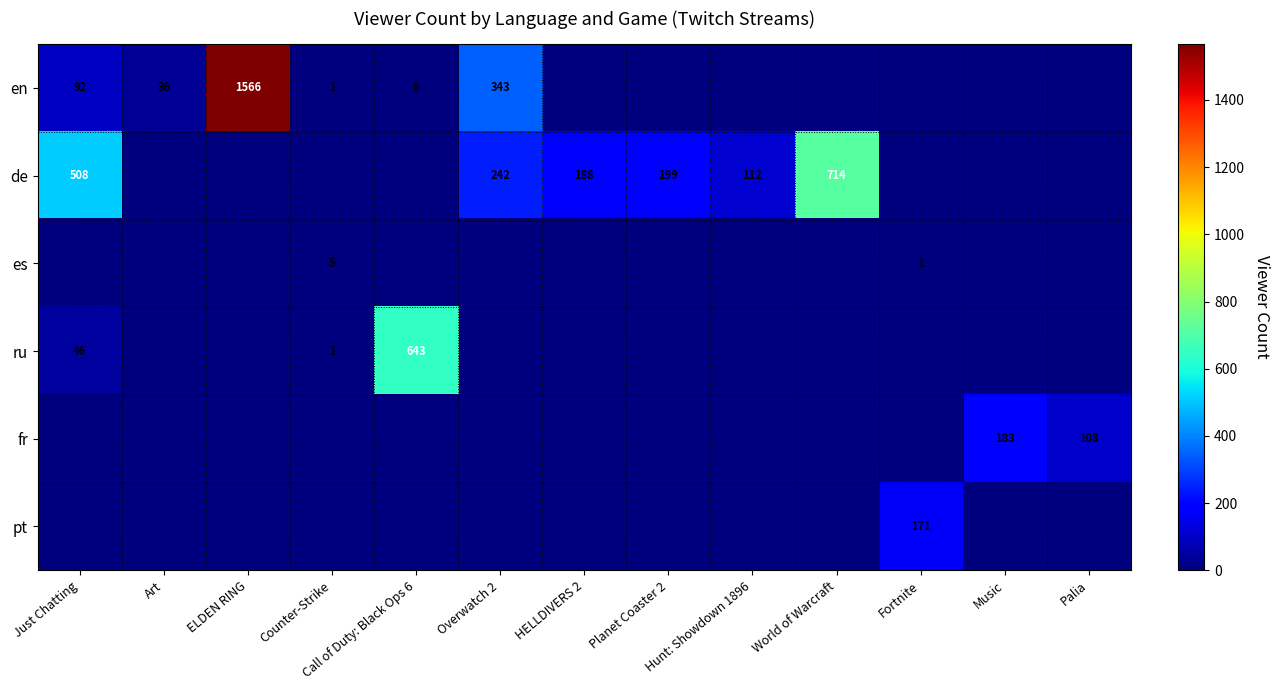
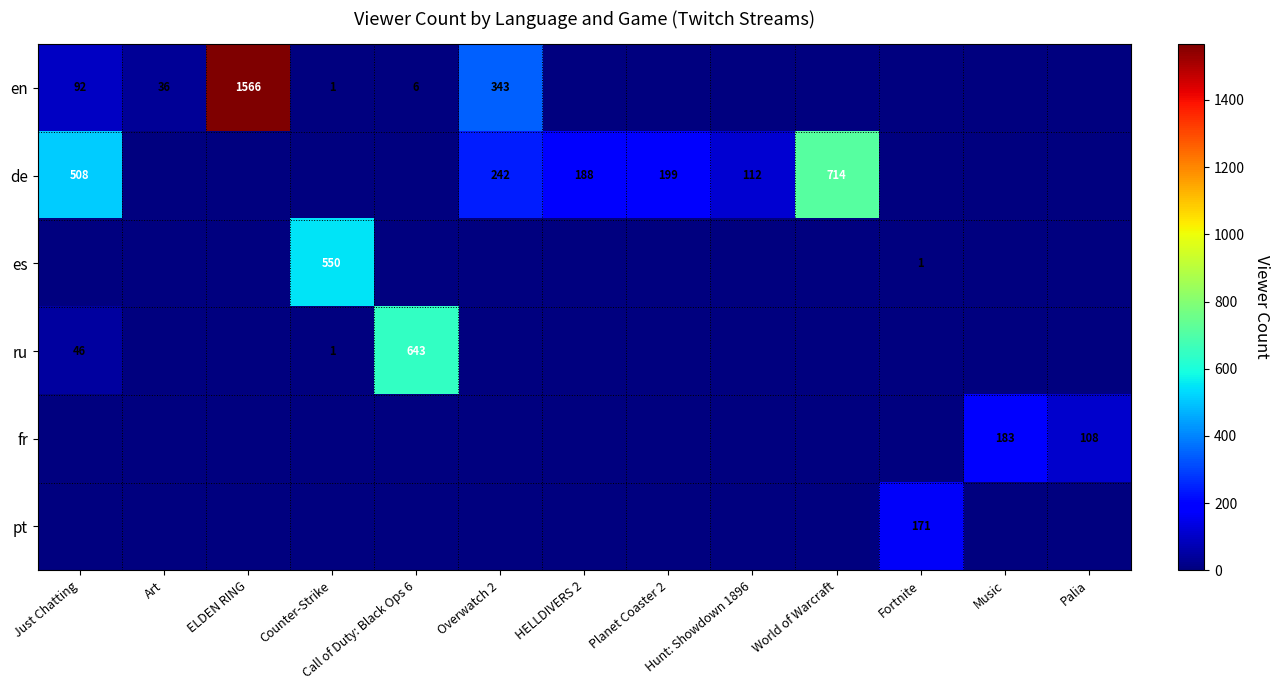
es, Counter-Strike: 5 -> 550
